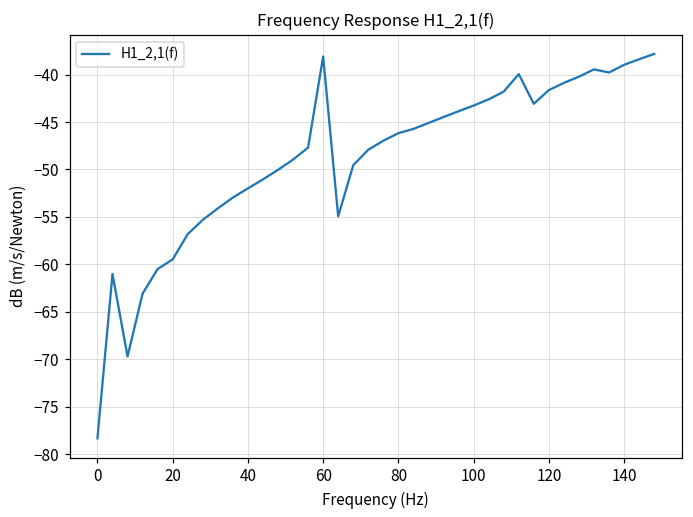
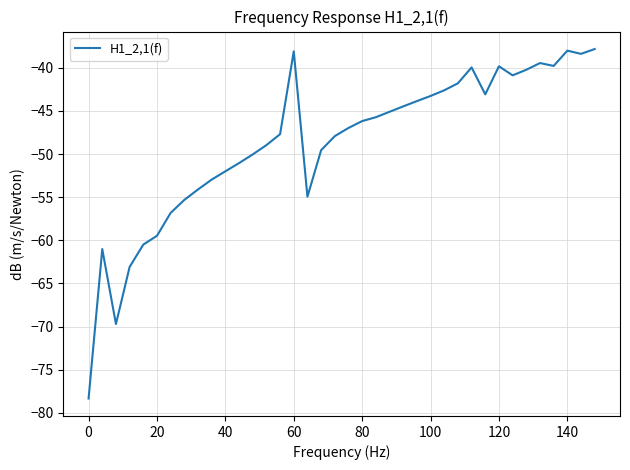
120: -42 -> -40
140: -39 -> -38
